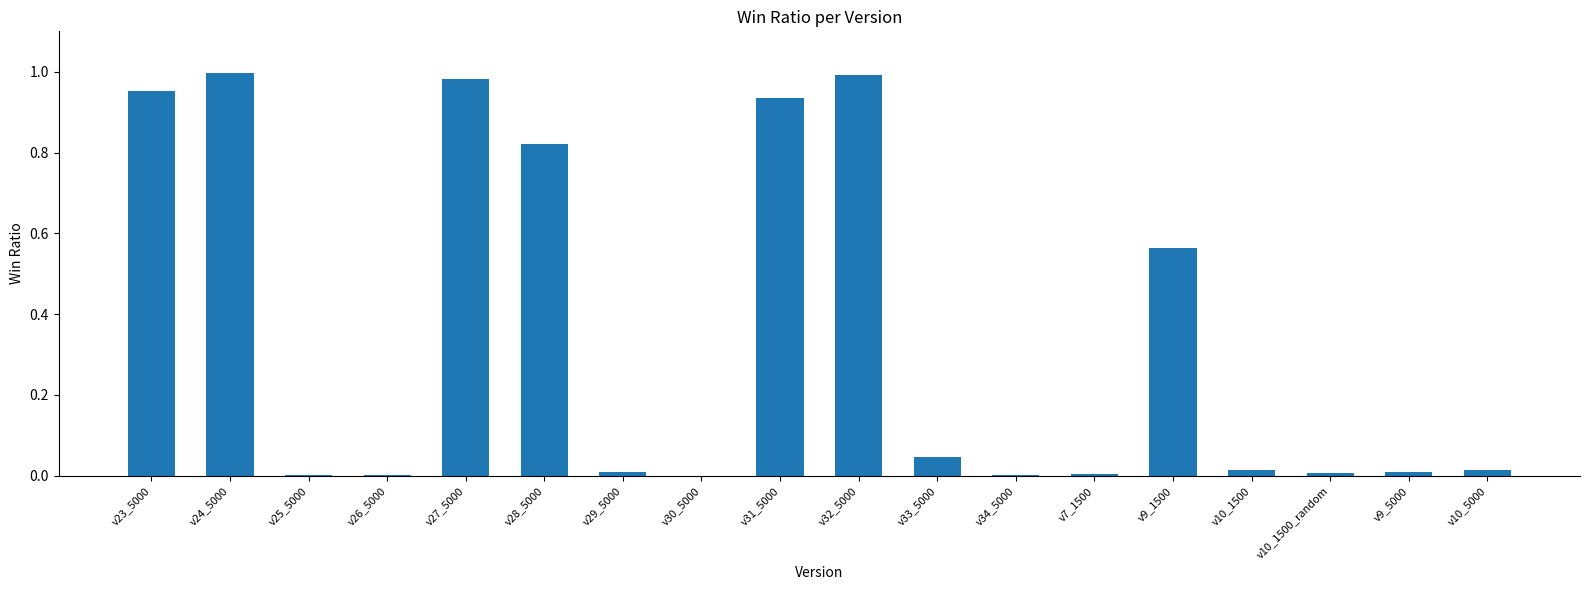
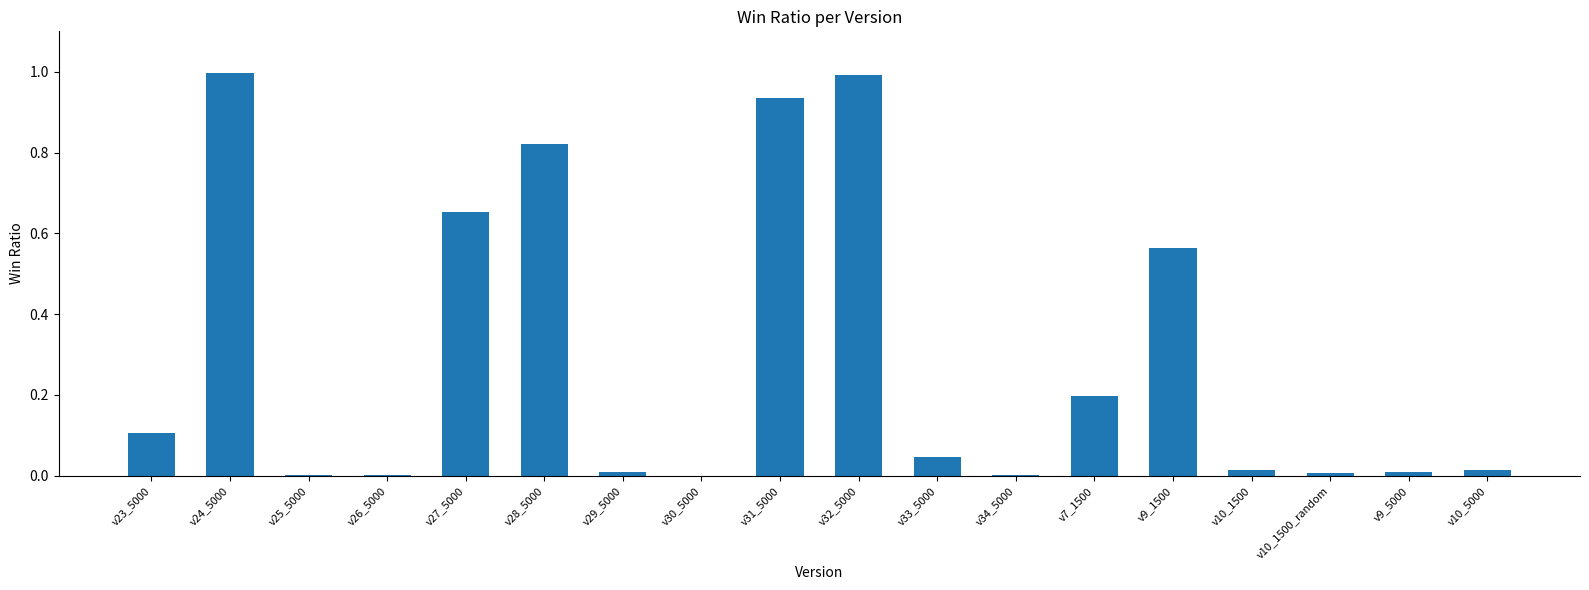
v23_5000: 0.95 -> 0.11
v27_5000: 0.98 -> 0.65
v7_1500: 0.00 -> 0.20
